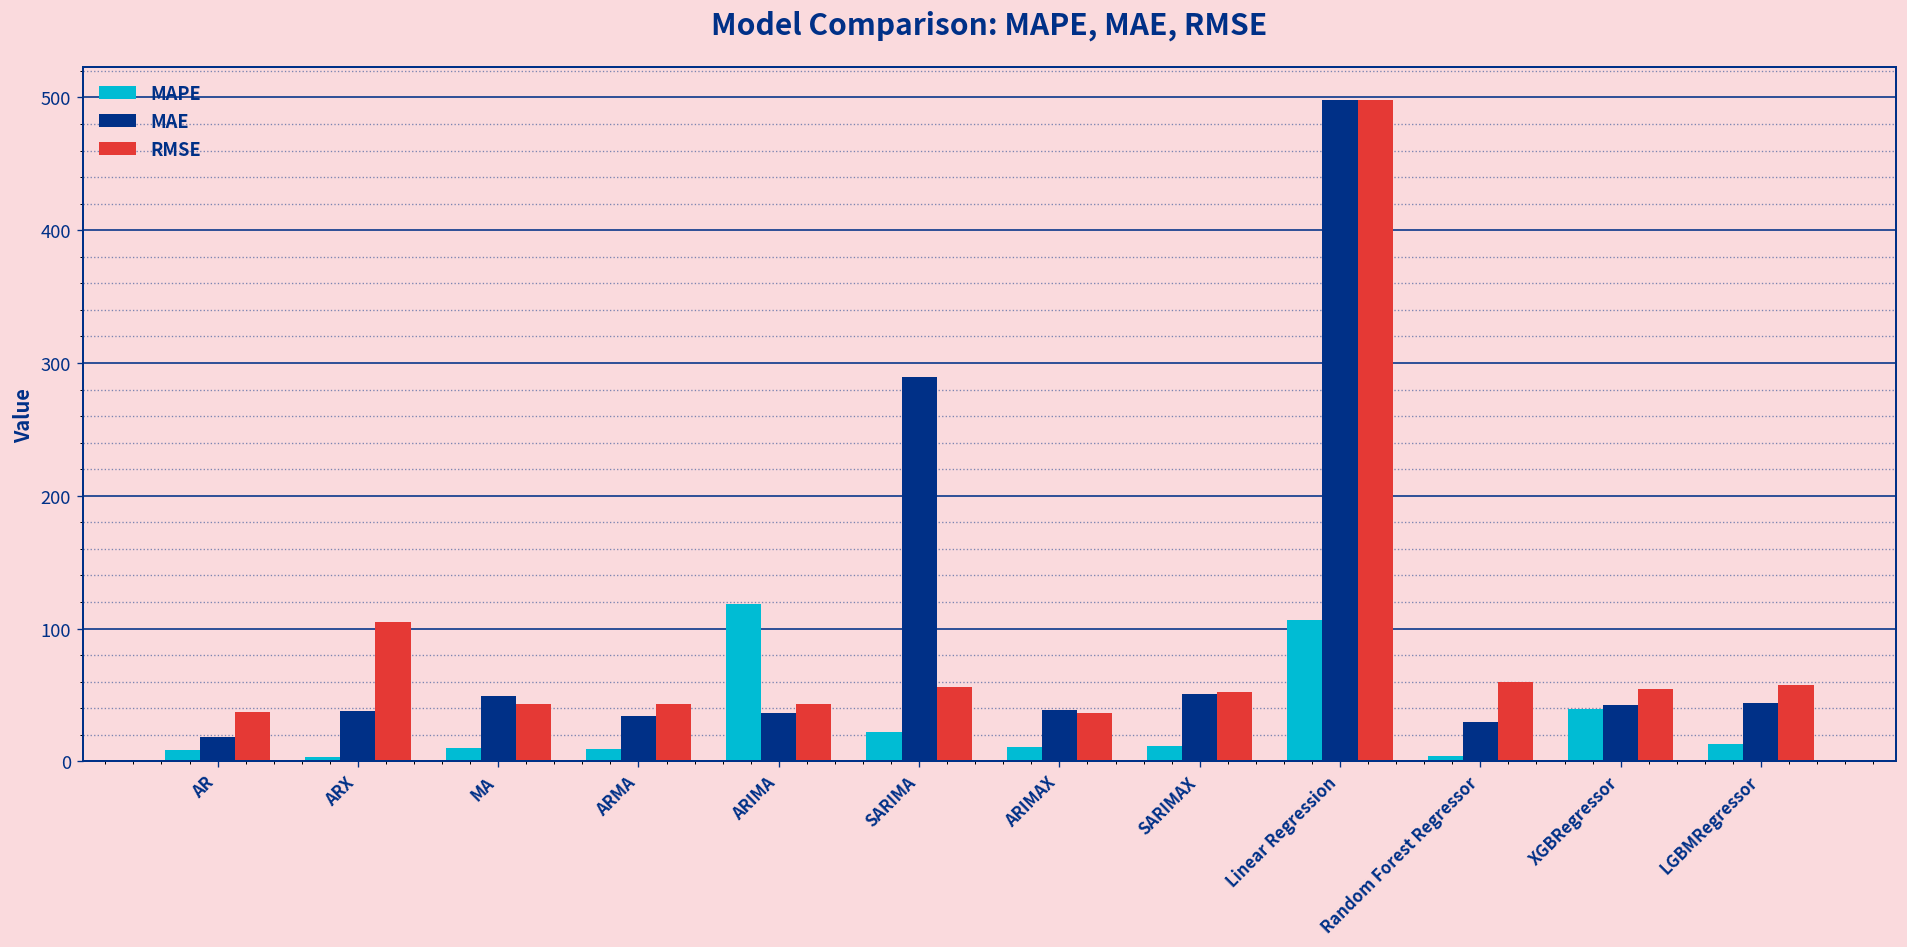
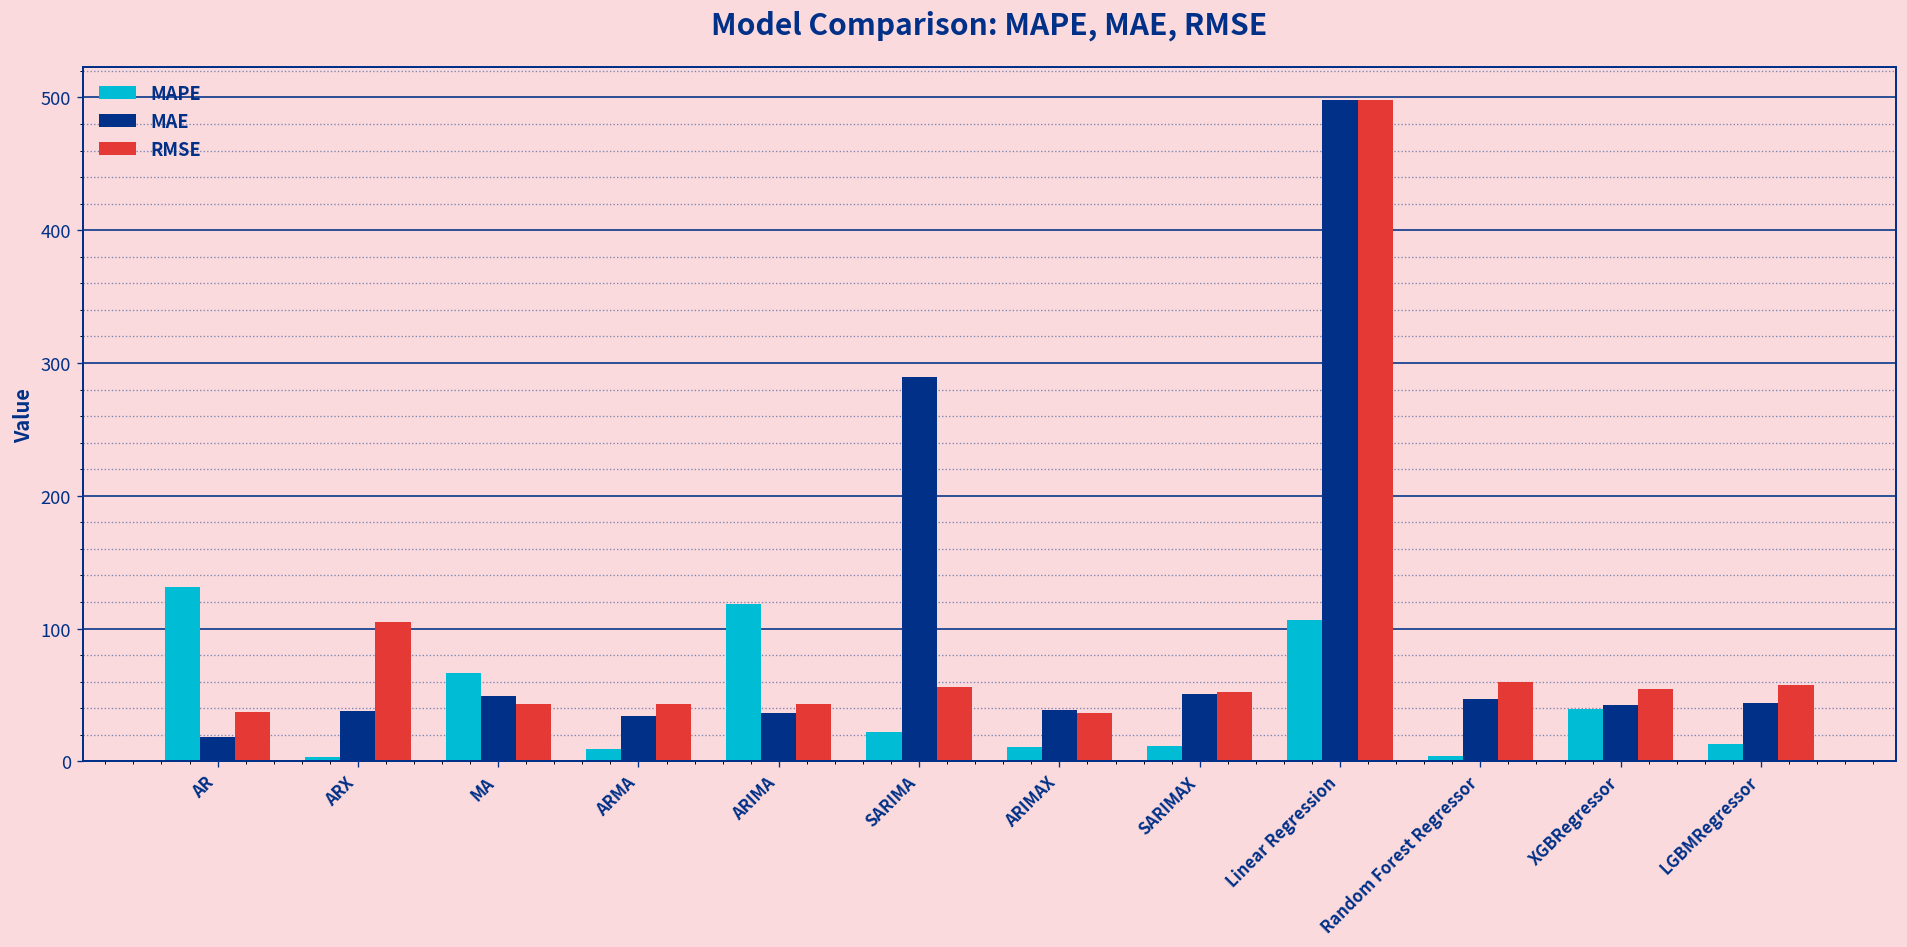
MAPE, AR: 8 -> 131
MAPE, MA: 10 -> 66
MAE, Random Forest Regressor: 29 -> 47
